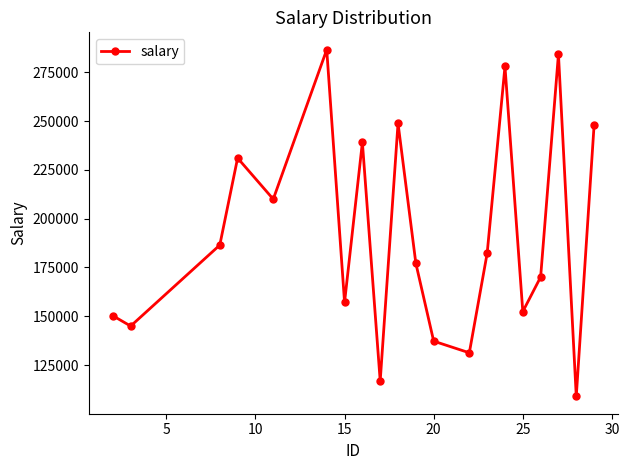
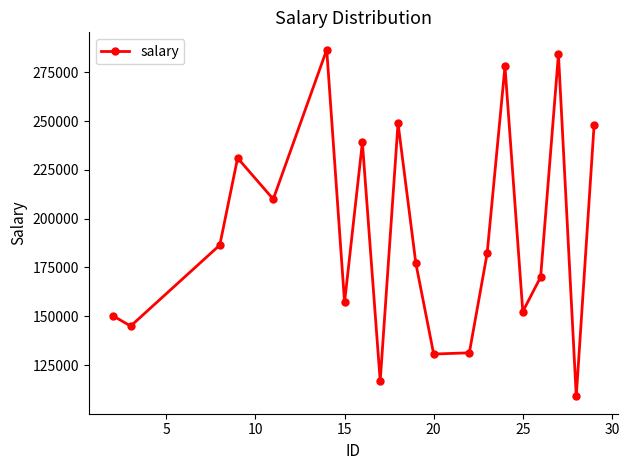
20: 137000 -> 131000
